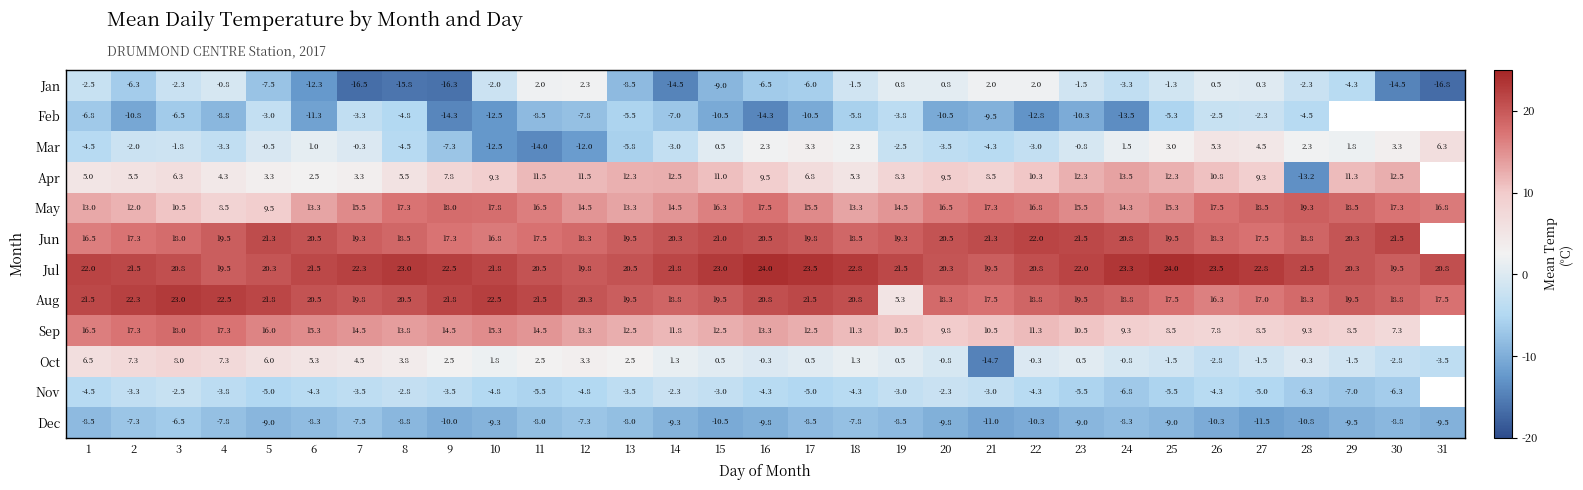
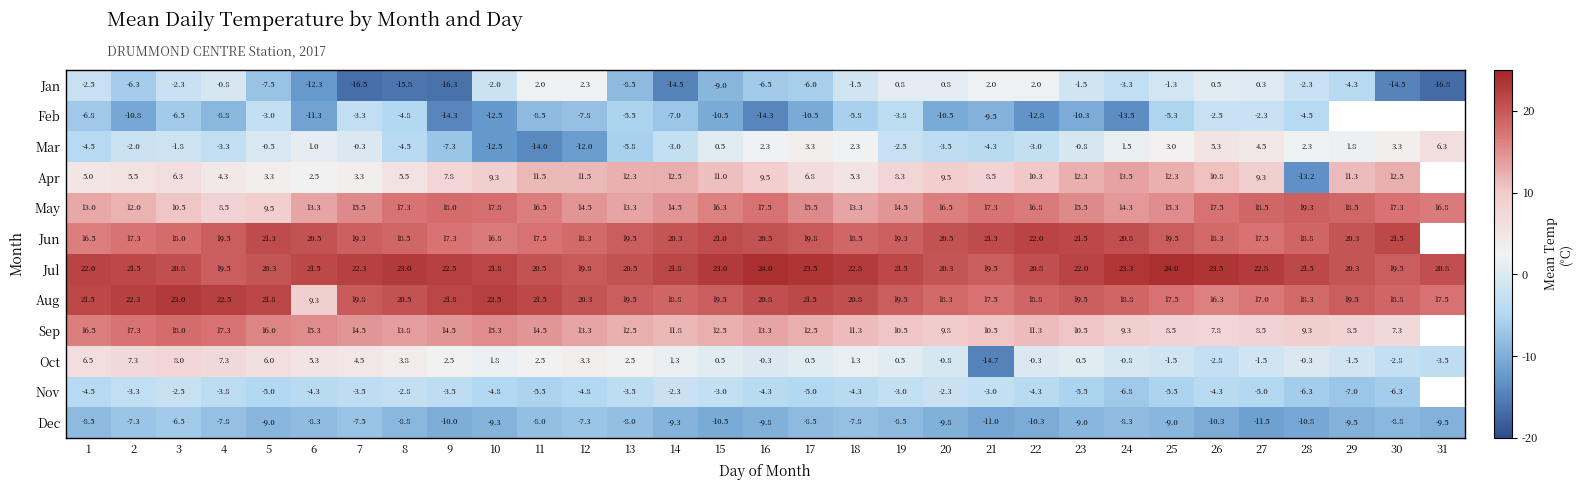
Aug, 6: 20.5 -> 9.3
Aug, 19: 5.3 -> 19.5
